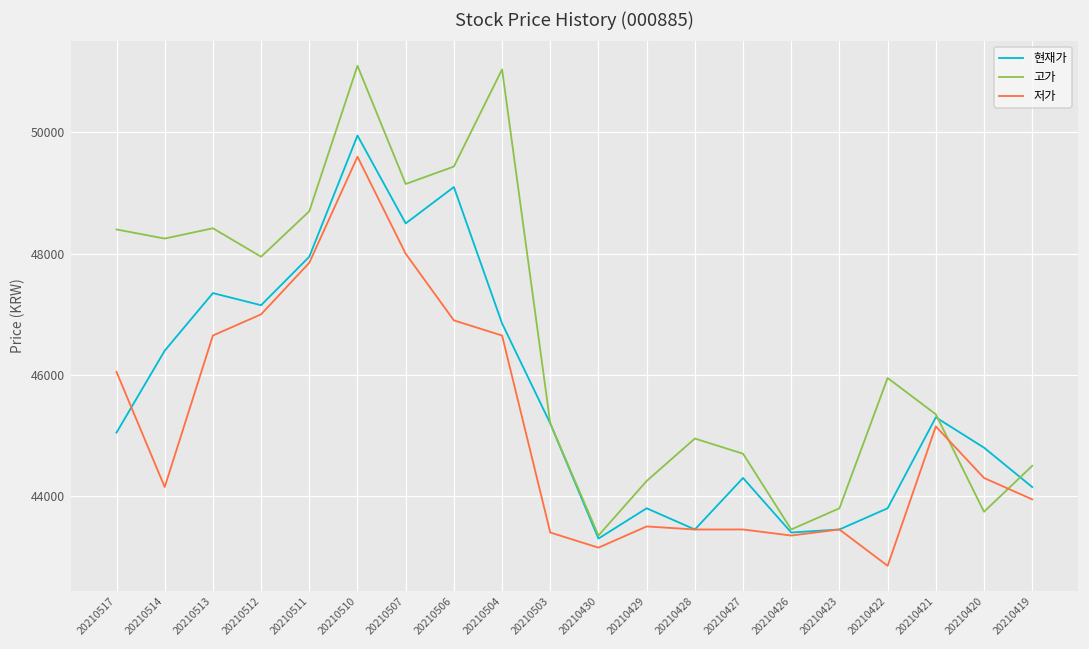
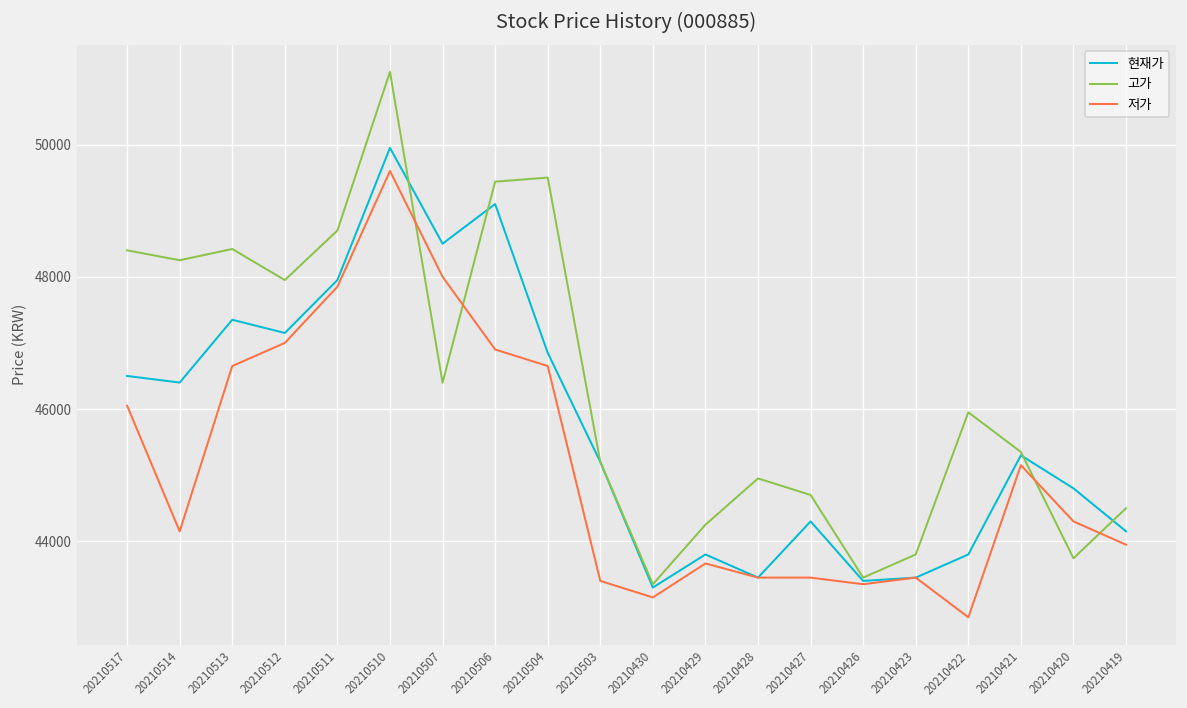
현재가, 20210517: 45000 -> 46500
고가, 20210507: 49200 -> 46400
고가, 20210504: 51000 -> 49500
저가, 20210429: 43500 -> 43700
